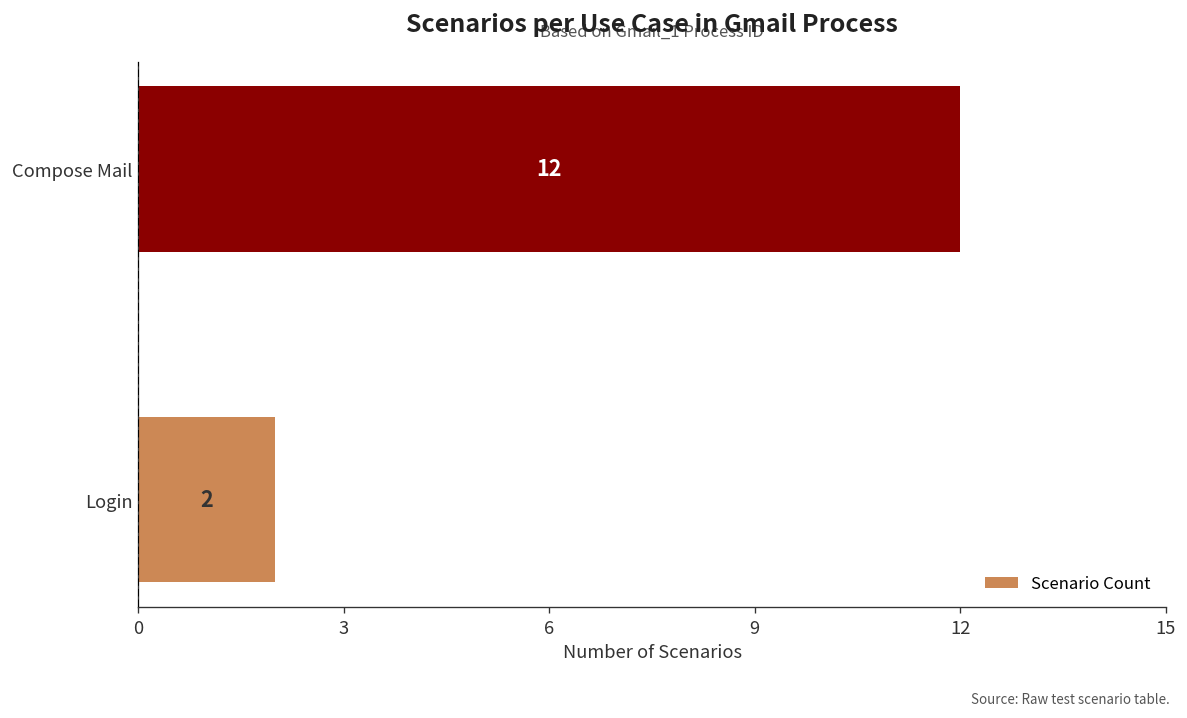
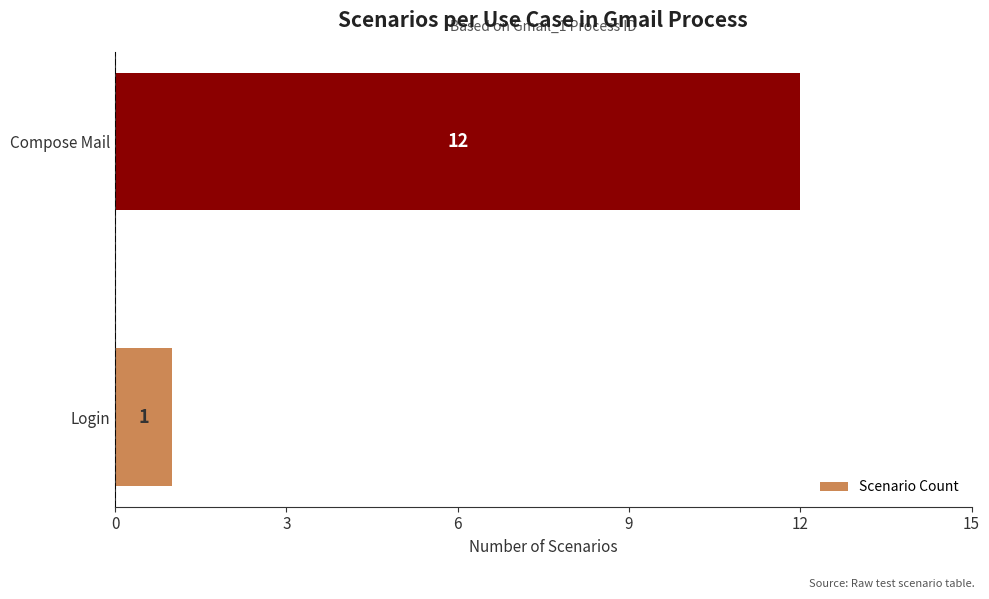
Login: 2 -> 1
